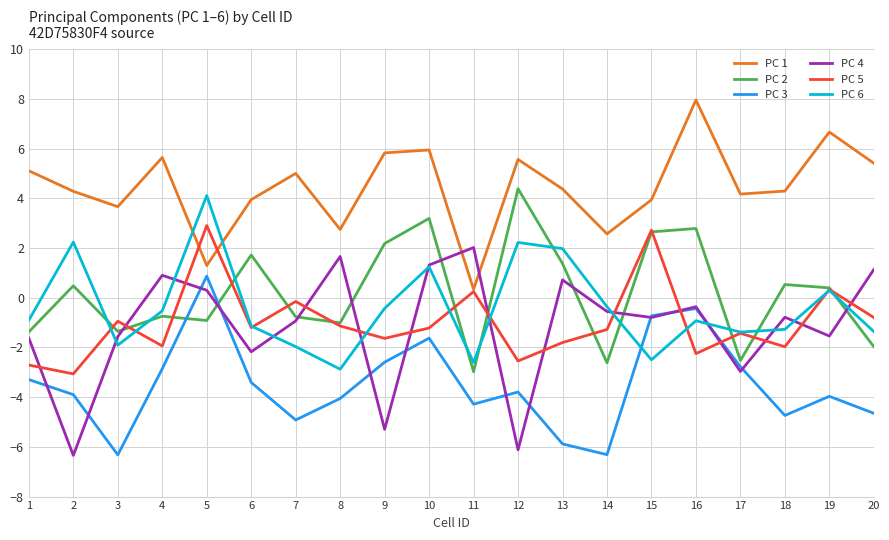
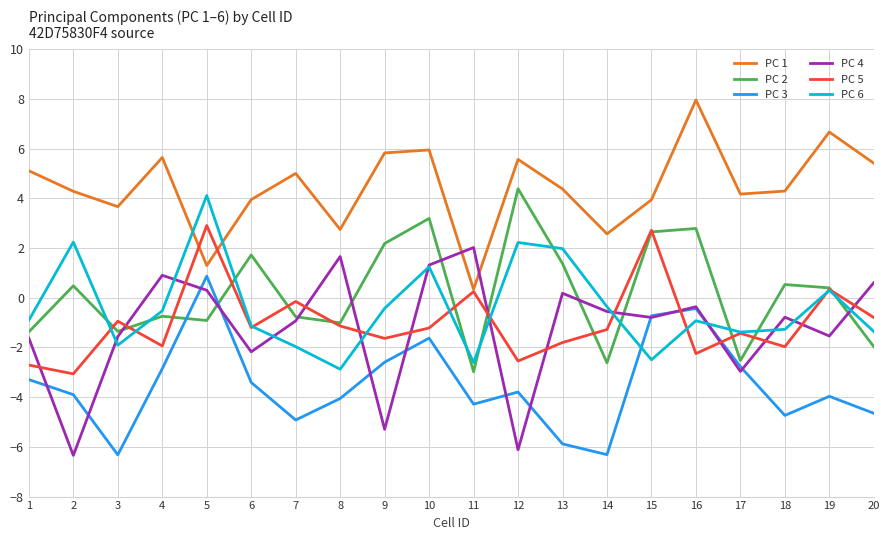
PC 4, 13: 0.7 -> 0.2
PC 4, 20: 1.1 -> 0.6
